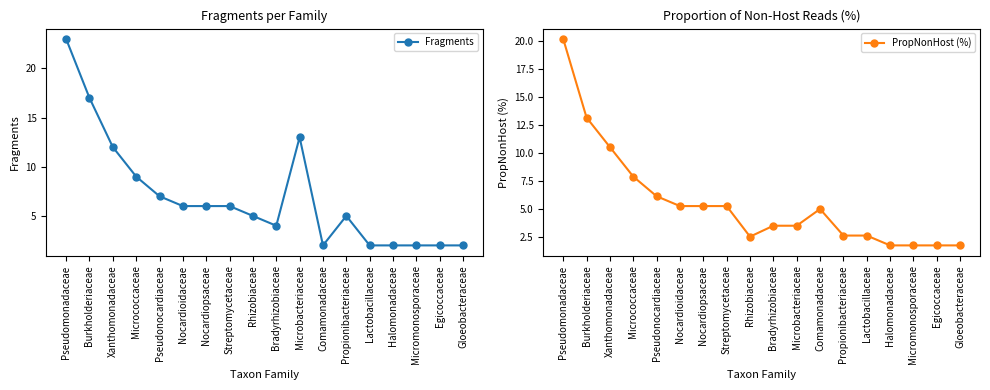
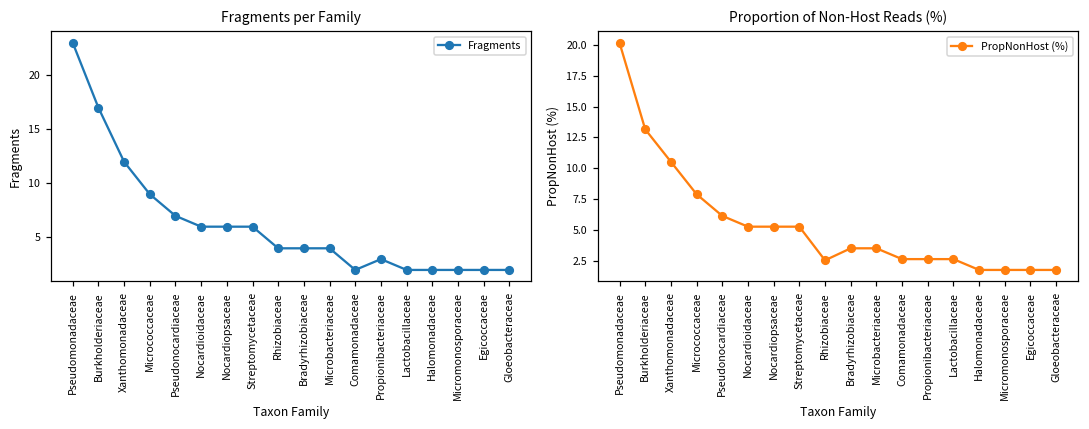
Fragments per Family, Rhizobiaceae: 5 -> 4
Fragments per Family, Microbacteriaceae: 13 -> 4
Fragments per Family, Propionibacteriaceae: 5 -> 3
Proportion of Non-Host Reads (%), Comamonadaceae: 5.0 -> 2.6
